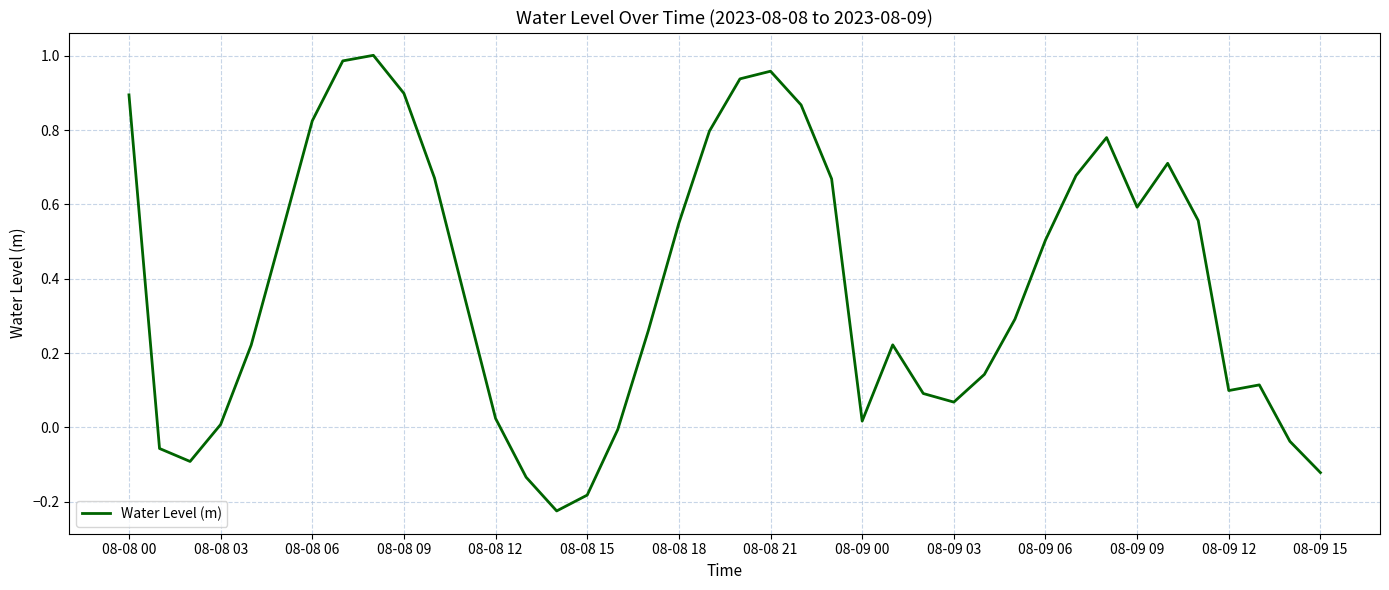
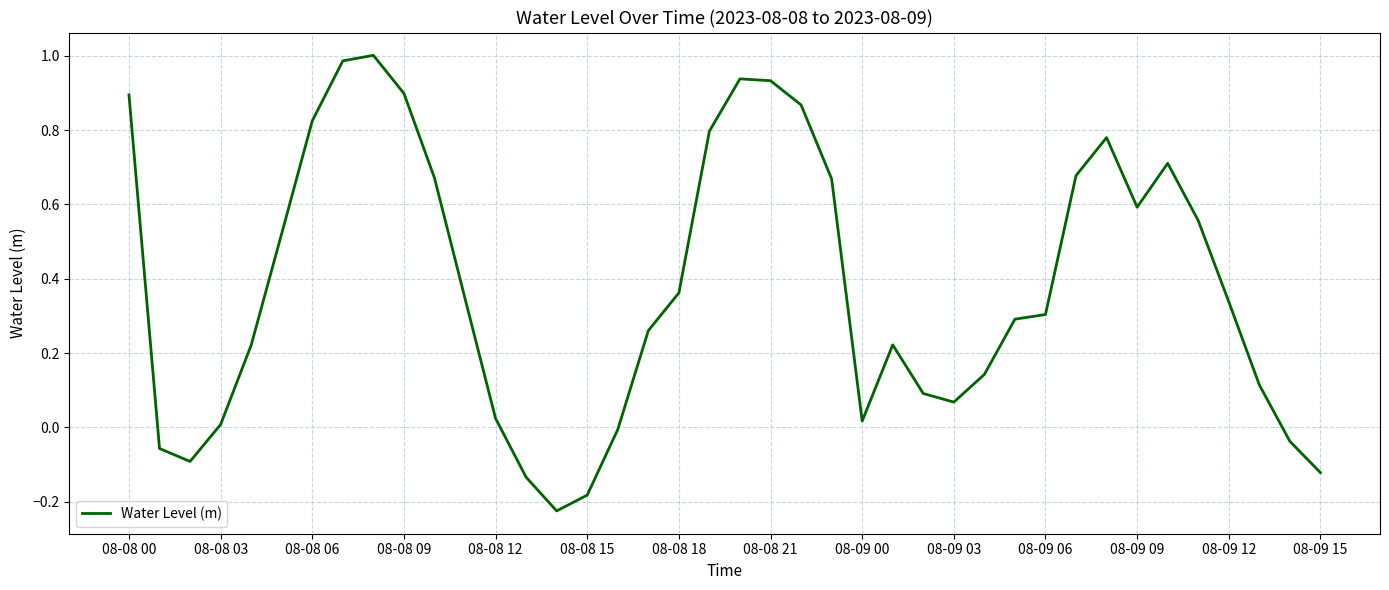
08-08 18: 0.55 -> 0.36
08-08 21: 0.96 -> 0.93
08-09 06: 0.50 -> 0.30
08-09 12: 0.10 -> 0.34
